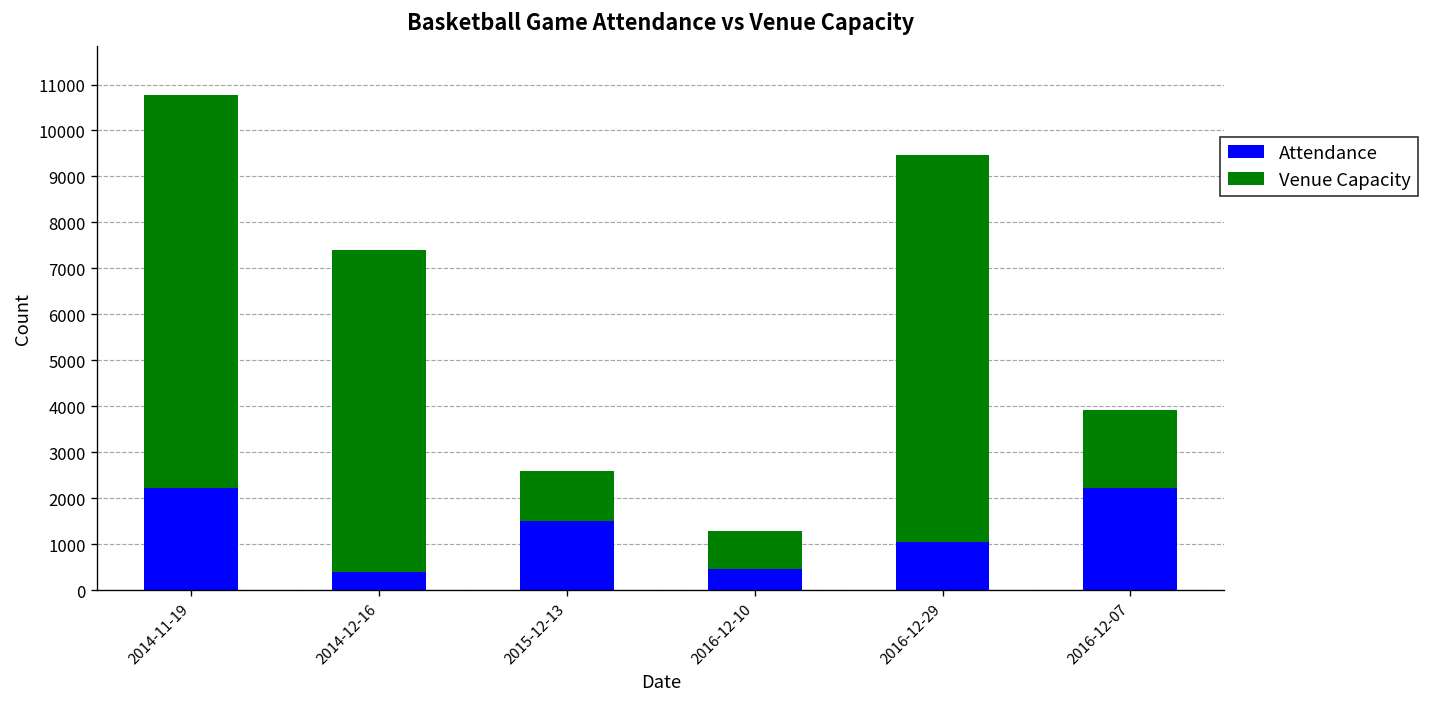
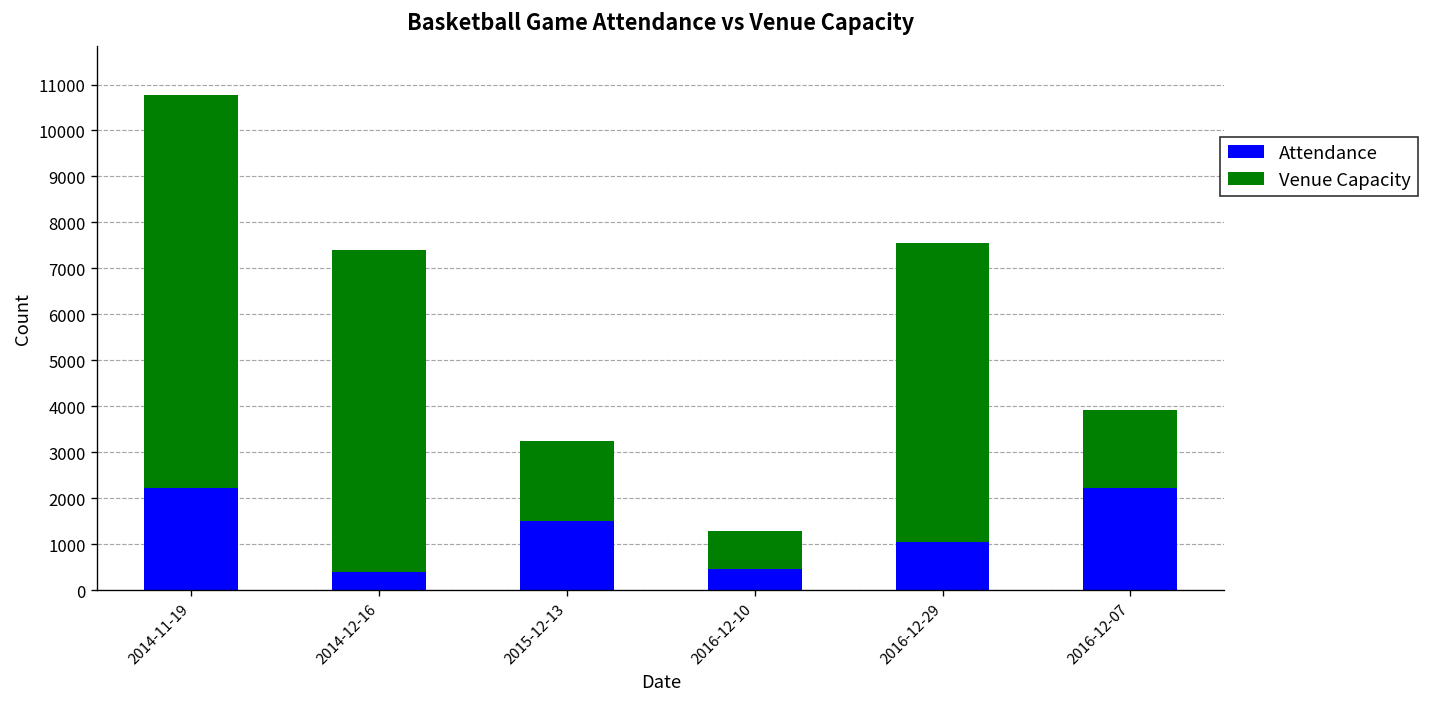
Venue Capacity, 2015-12-13: 1100 -> 1800
Venue Capacity, 2016-12-29: 8400 -> 6500
